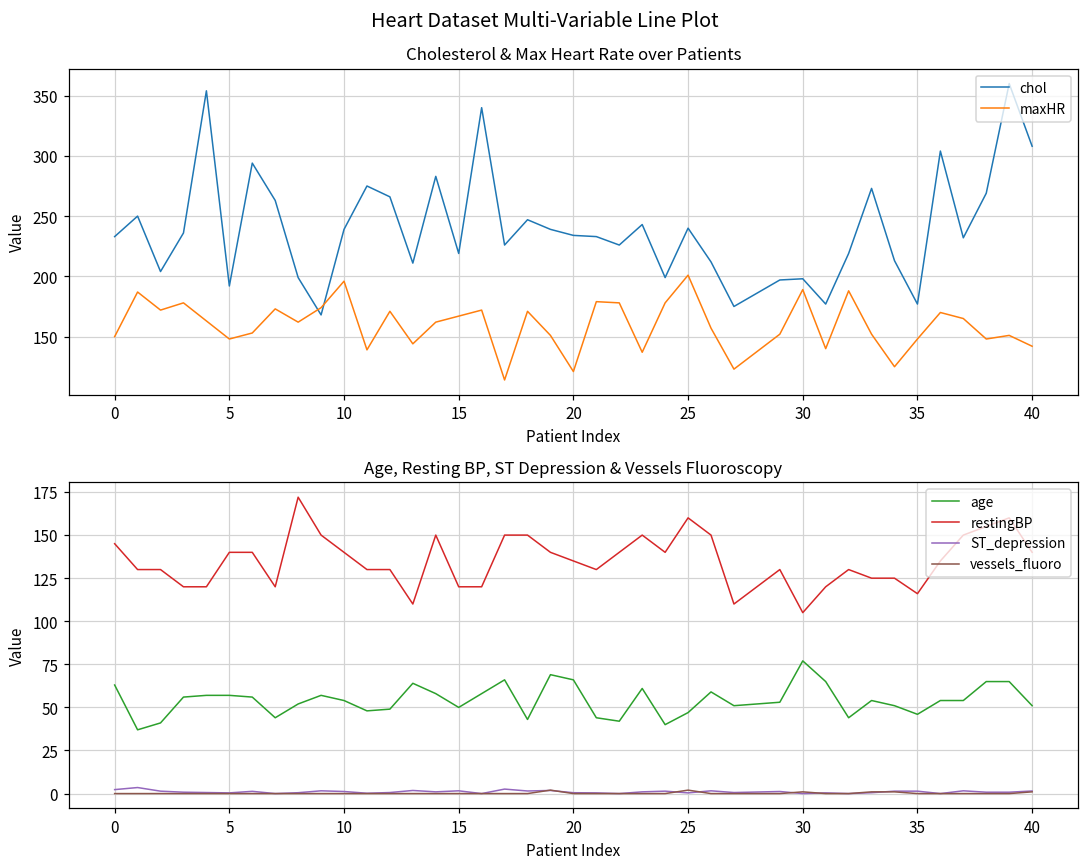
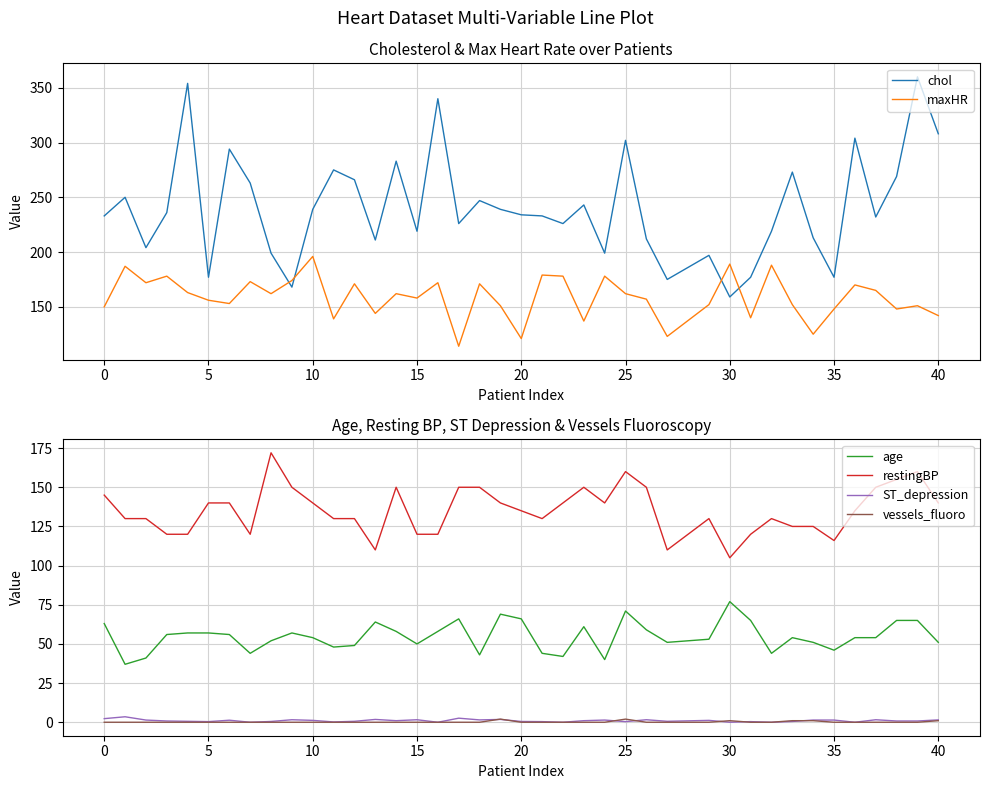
Cholesterol & Max Heart Rate over Patients, chol, 5: 192 -> 177
Cholesterol & Max Heart Rate over Patients, maxHR, 5: 148 -> 156
Cholesterol & Max Heart Rate over Patients, maxHR, 15: 167 -> 158
Cholesterol & Max Heart Rate over Patients, chol, 25: 240 -> 302
Cholesterol & Max Heart Rate over Patients, maxHR, 25: 201 -> 162
Cholesterol & Max Heart Rate over Patients, chol, 30: 198 -> 159
Age, Resting BP, ST Depression & Vessels Fluoroscopy, age, 25: 47 -> 71
